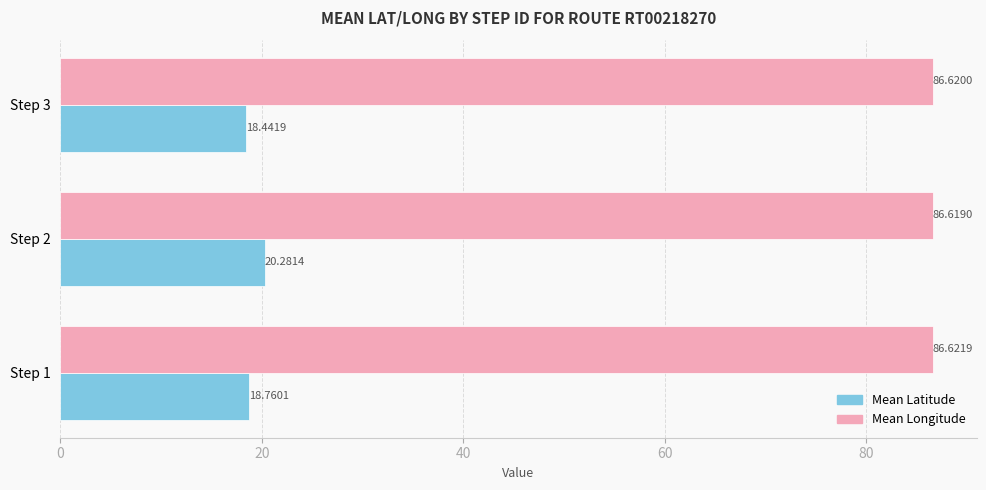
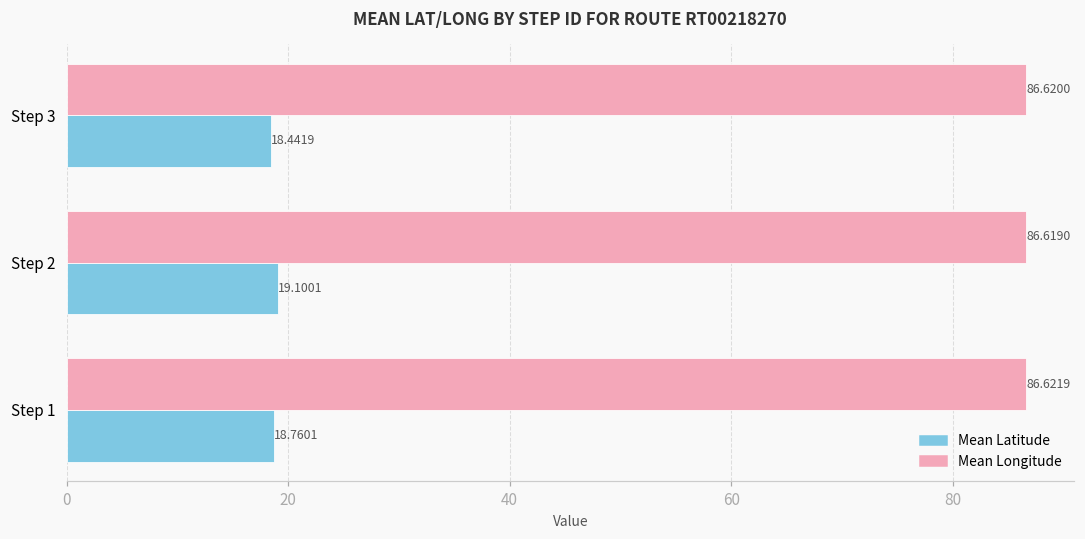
Mean Latitude, Step 2: 20.2814 -> 19.1001
